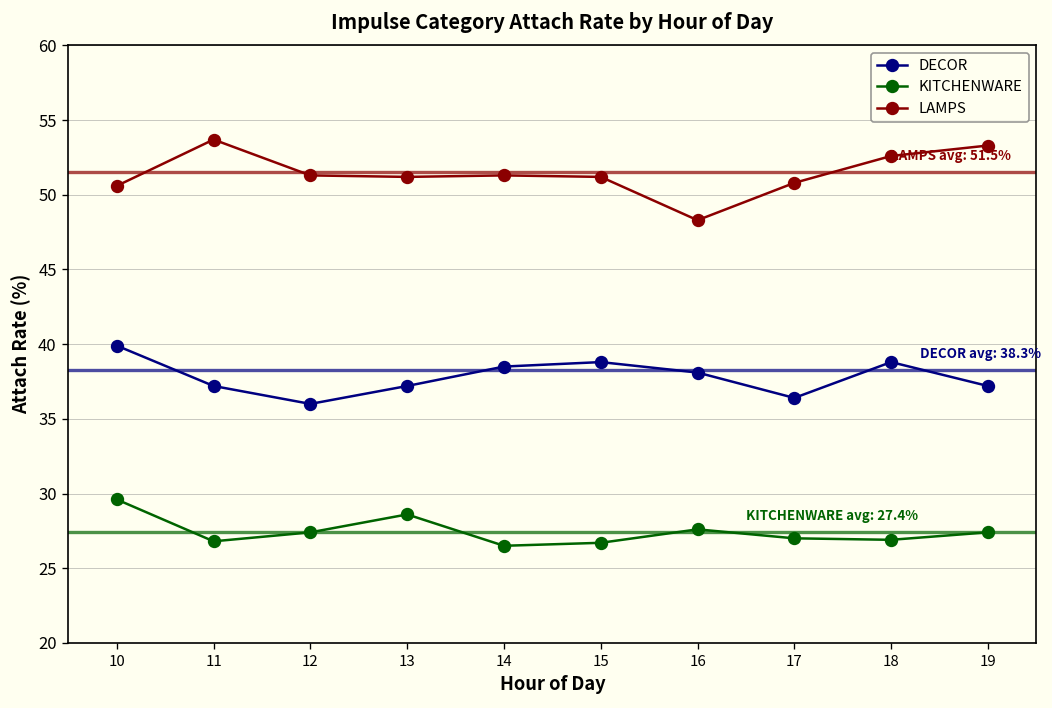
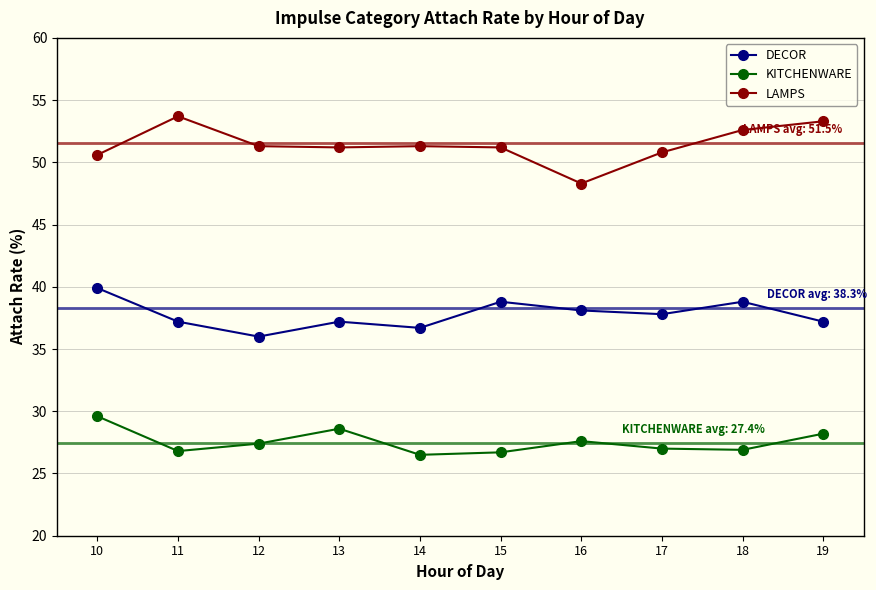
DECOR, 14: 38.5 -> 36.7
DECOR, 17: 36.4 -> 37.8
KITCHENWARE, 19: 27.4 -> 28.2
